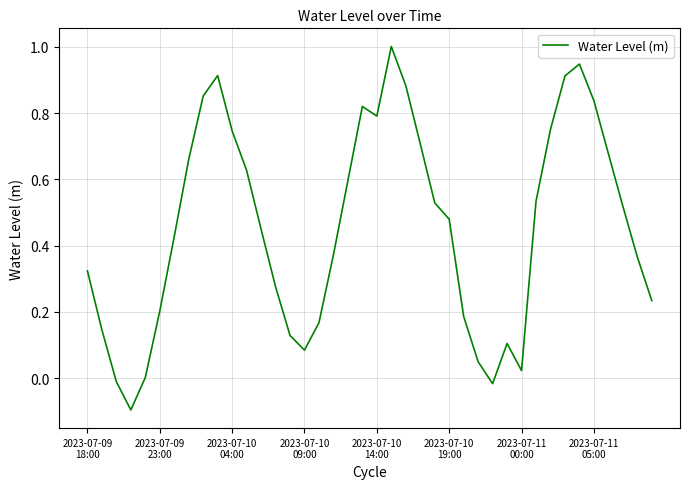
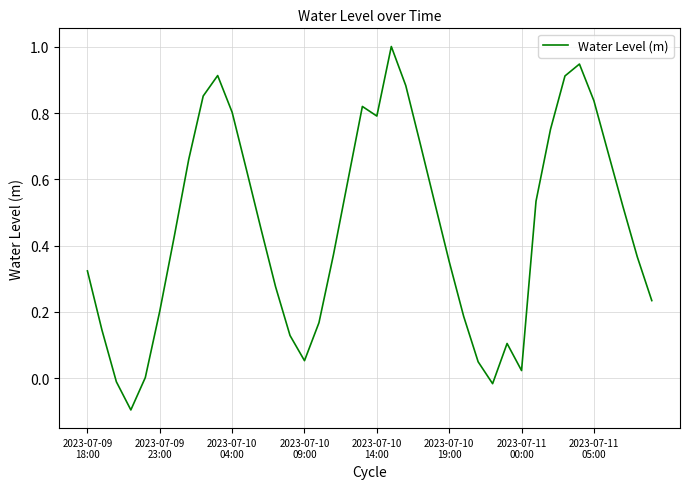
2023-07-10 04:00: 0.75 -> 0.80
2023-07-10 09:00: 0.08 -> 0.05
2023-07-10 19:00: 0.48 -> 0.35
